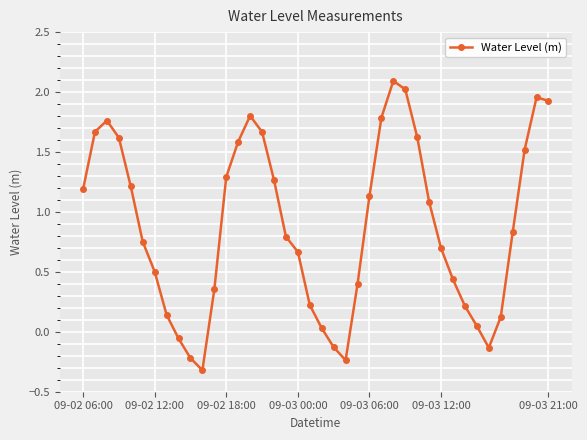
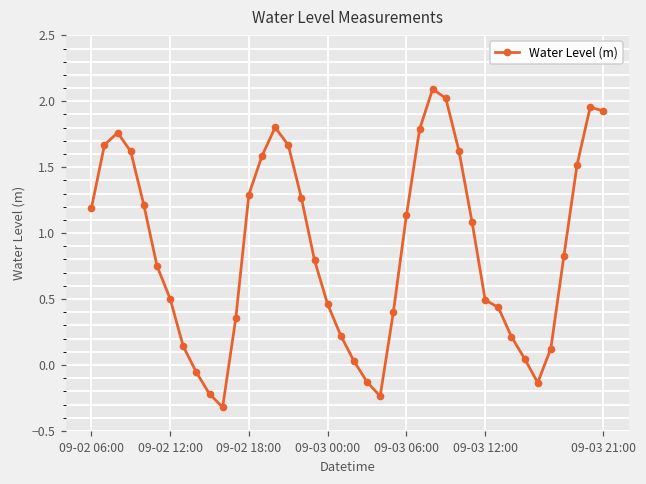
09-03 00:00: 0.67 -> 0.46
09-03 12:00: 0.70 -> 0.49
